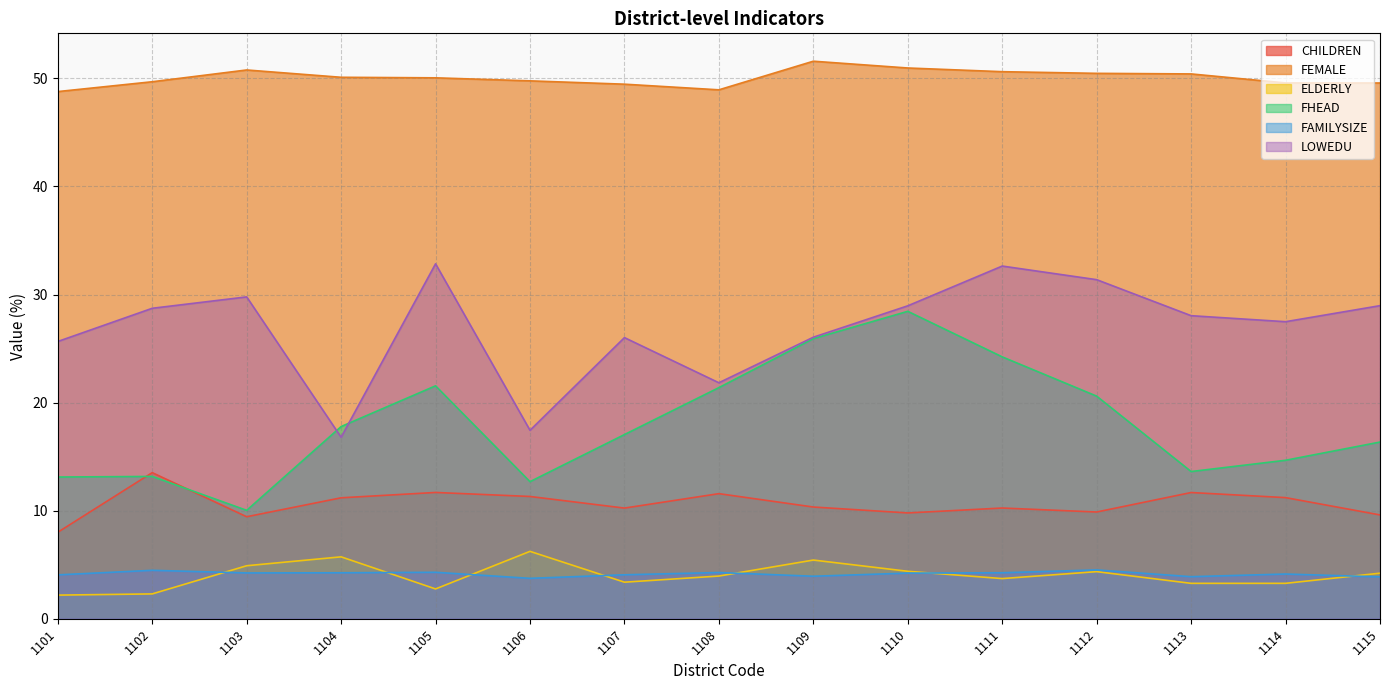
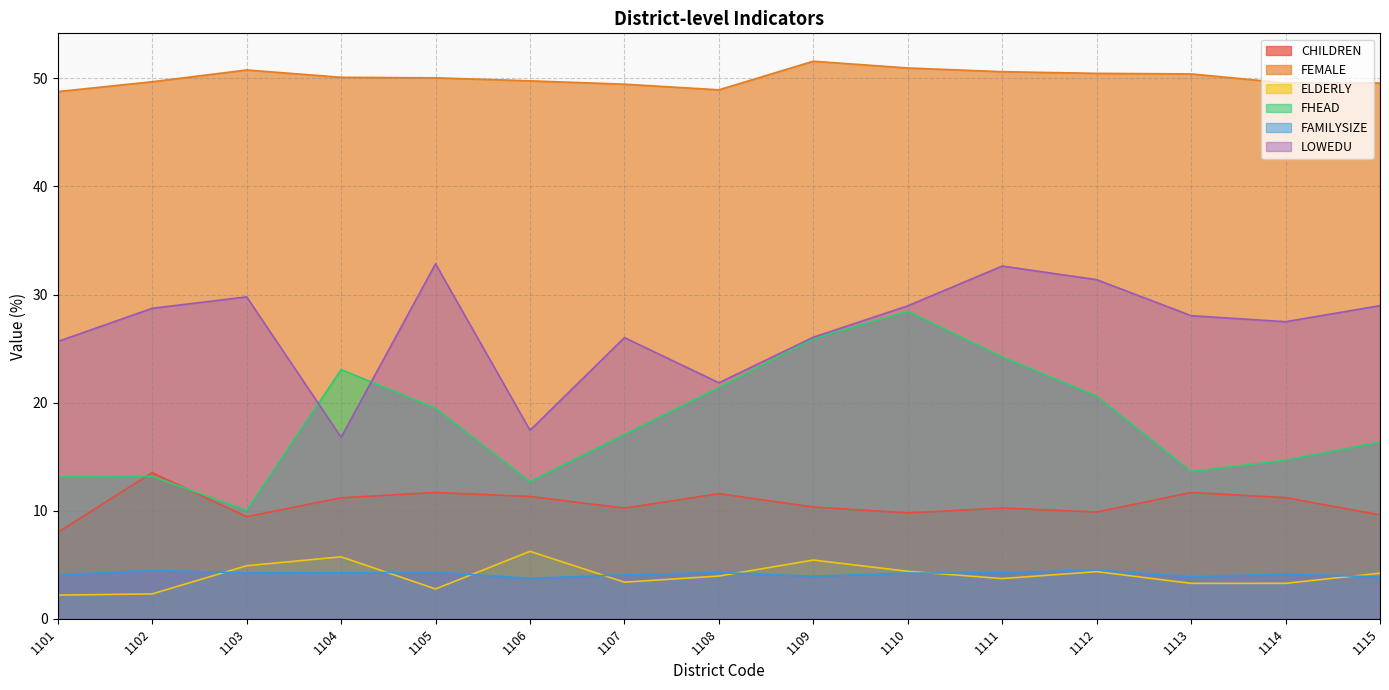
FHEAD, 1104: 17.8 -> 23.1
FHEAD, 1105: 21.6 -> 19.5
